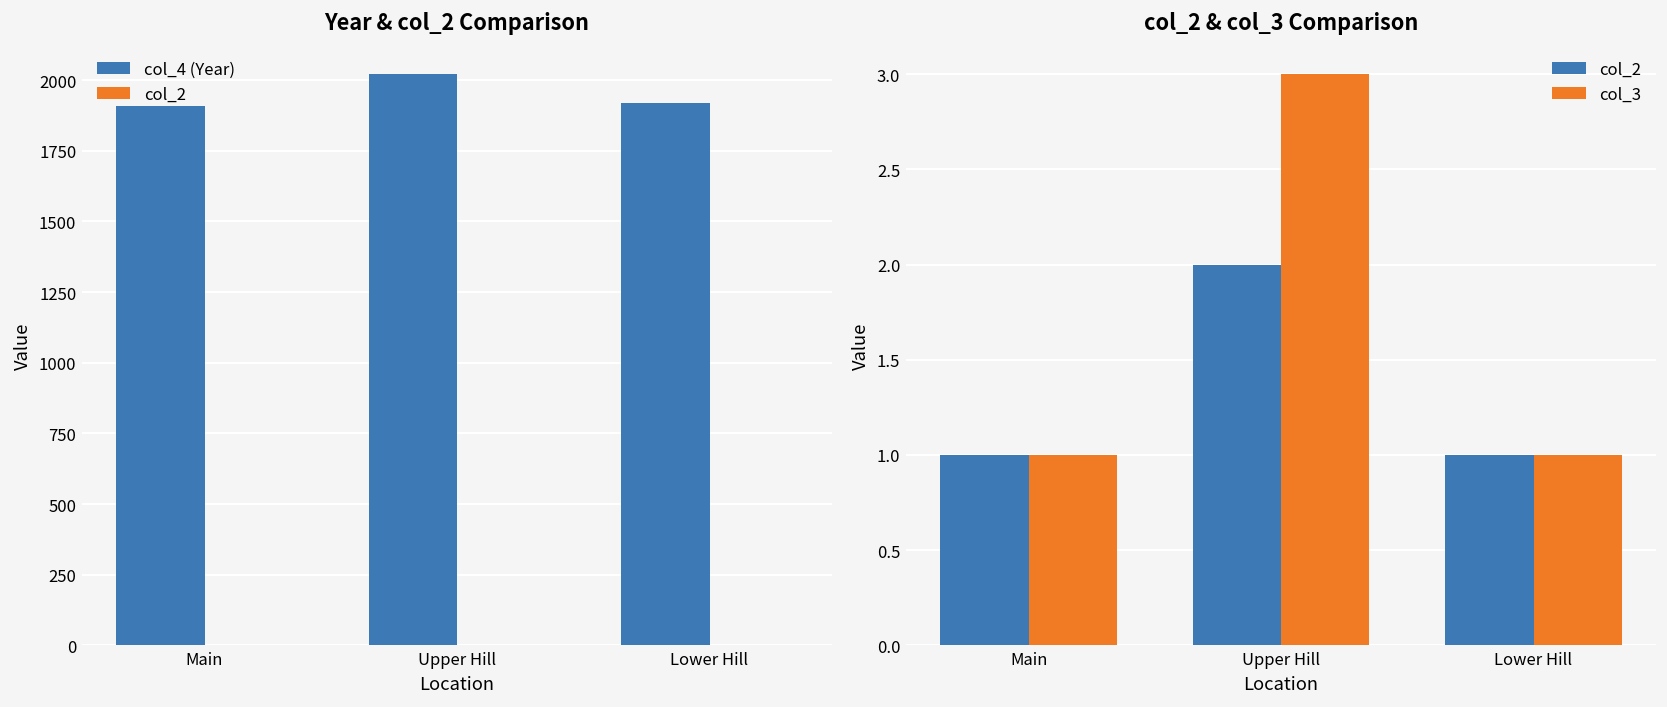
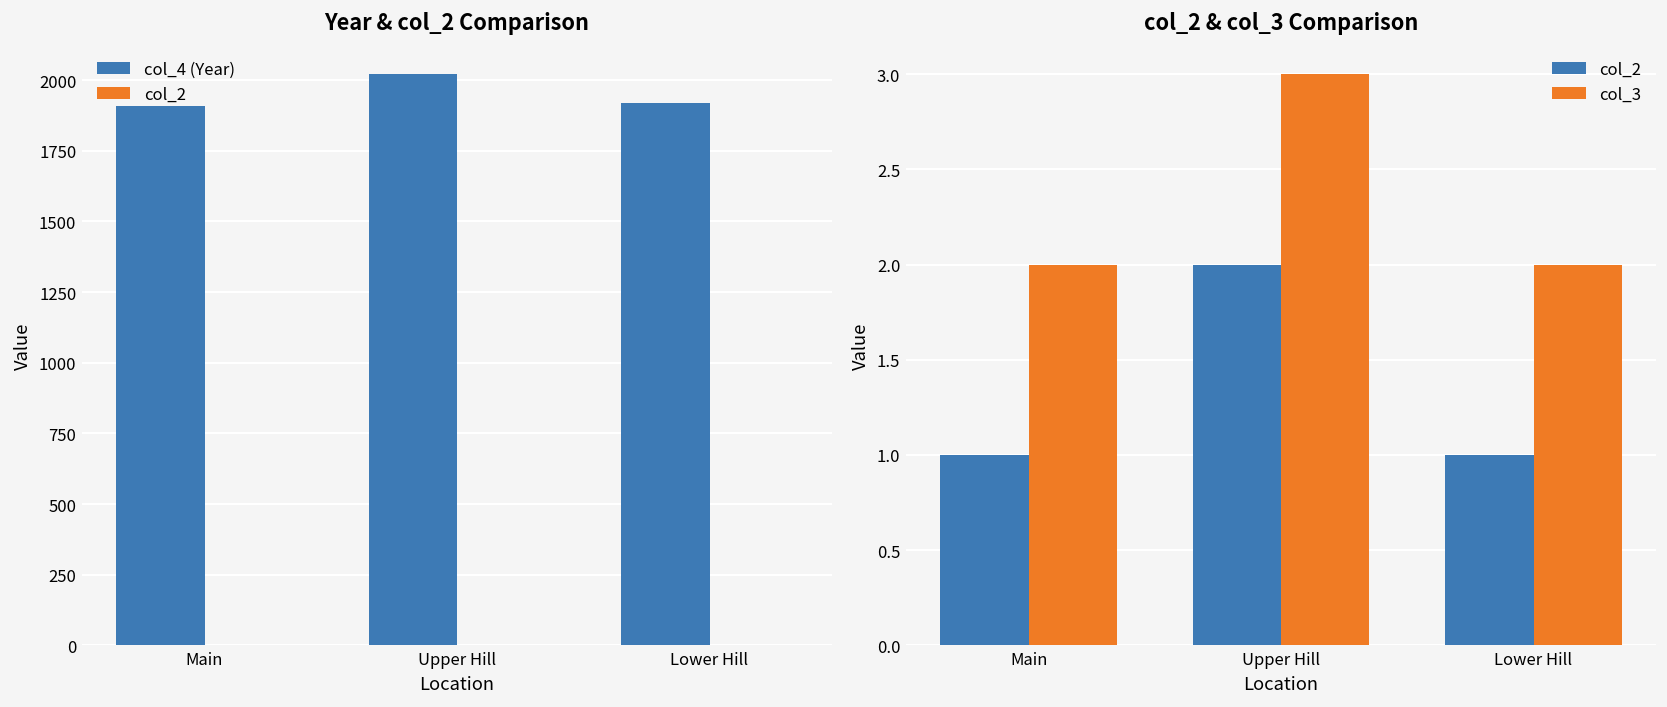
col_2 & col_3 Comparison, col_3, Main: 1 -> 2
col_2 & col_3 Comparison, col_3, Lower Hill: 1 -> 2
